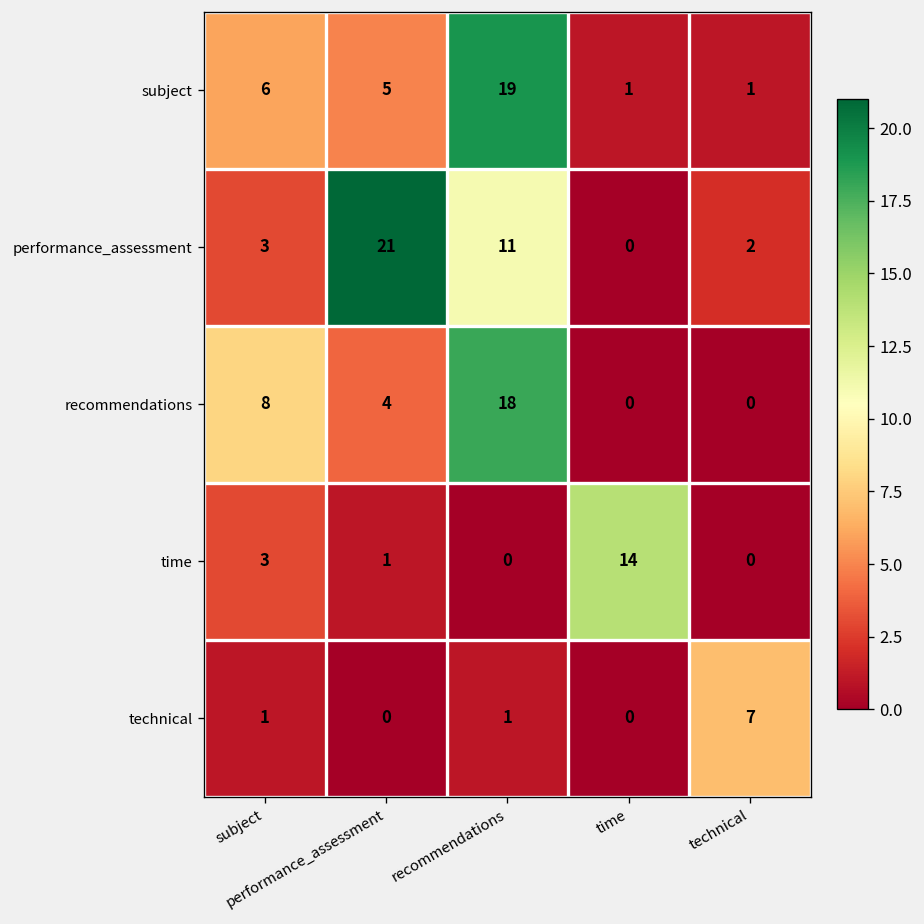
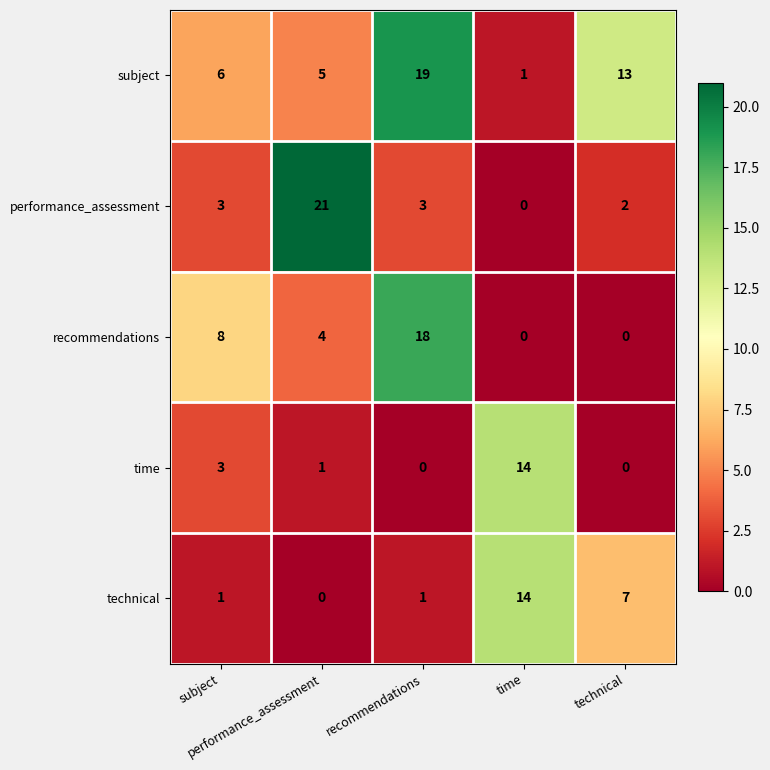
subject, technical: 1 -> 13
performance_assessment, recommendations: 11 -> 3
technical, time: 0 -> 14
